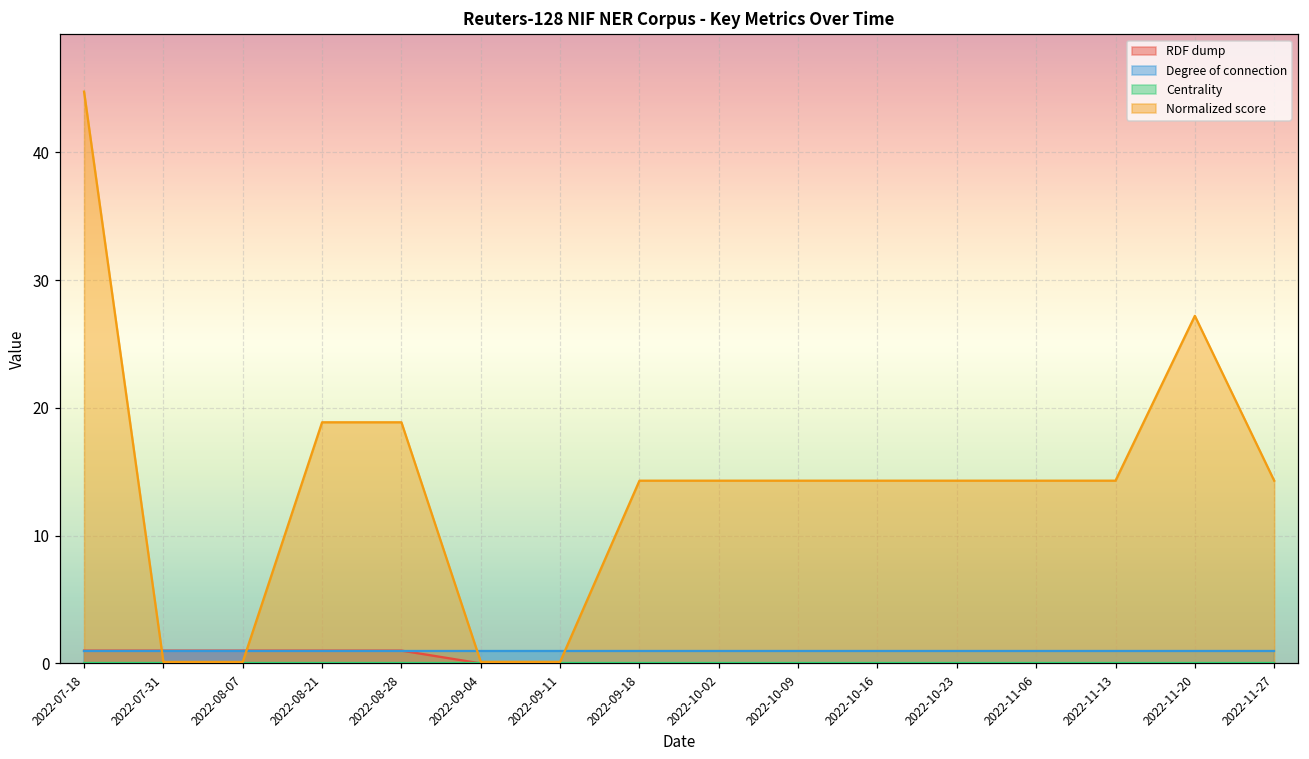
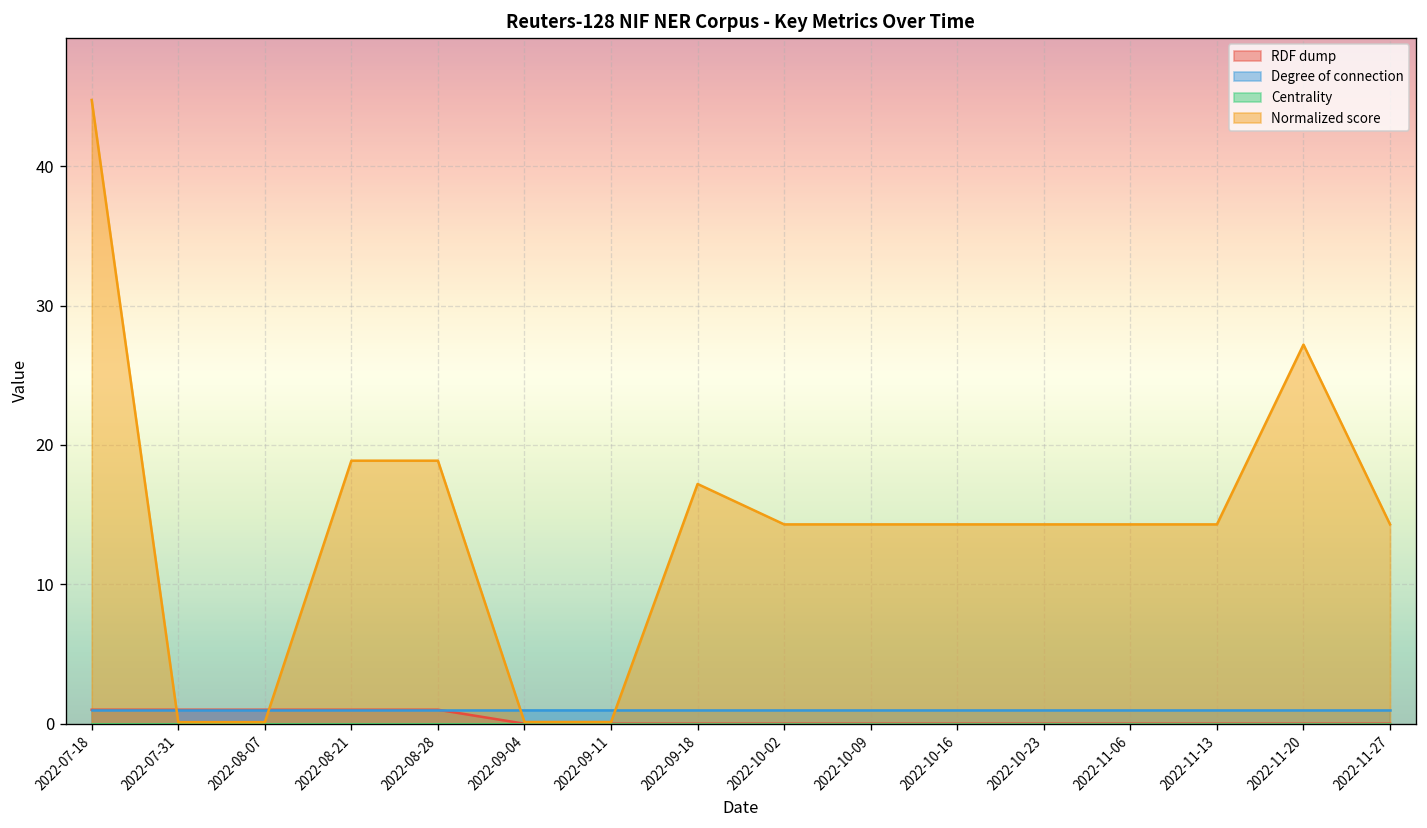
Normalized score, 2022-09-18: 14.3 -> 17.2
